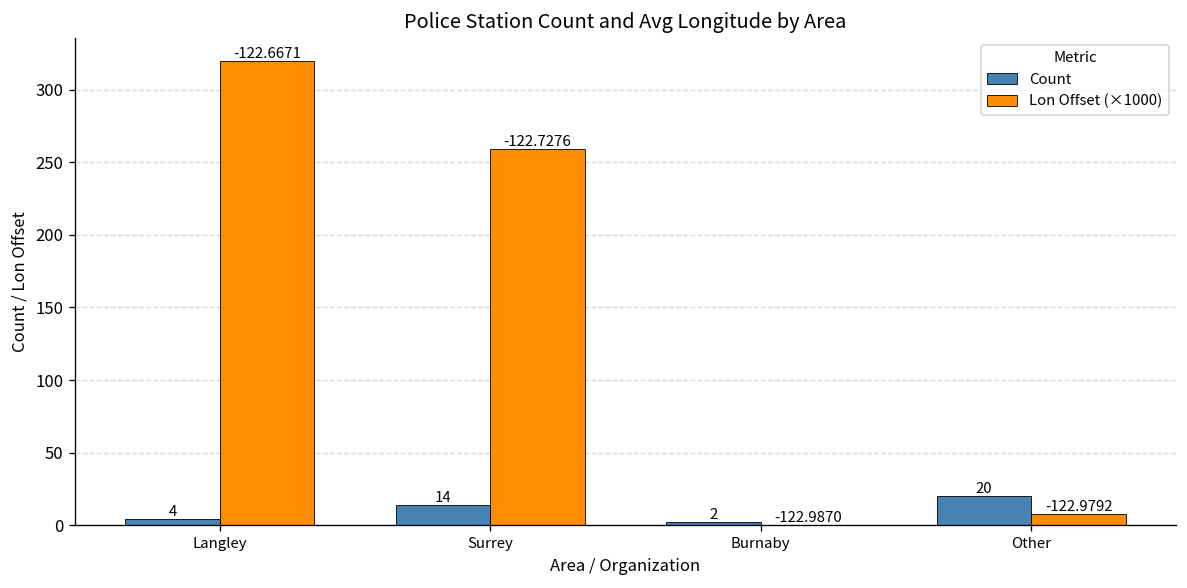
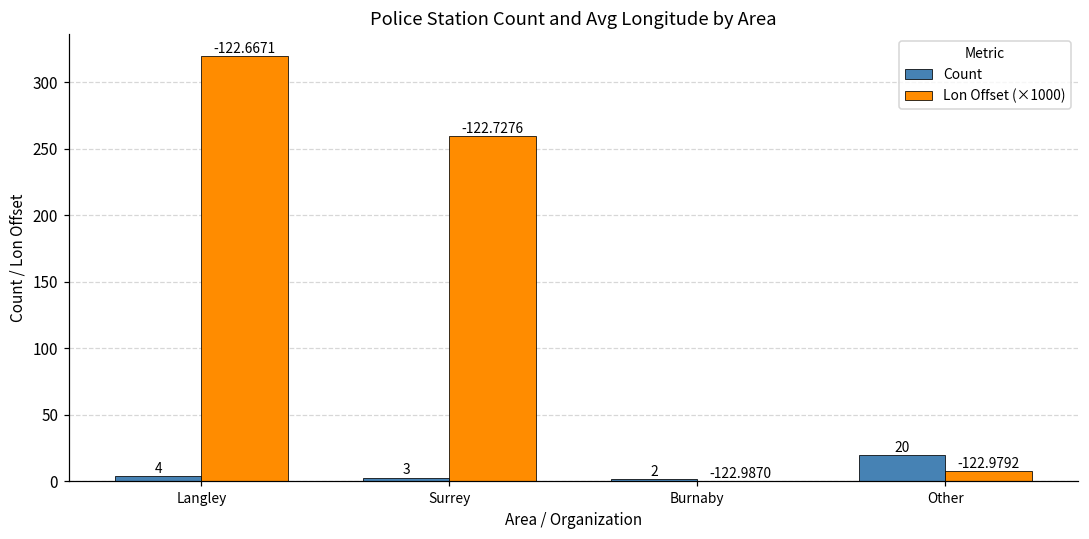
Count, Surrey: 14 -> 3
